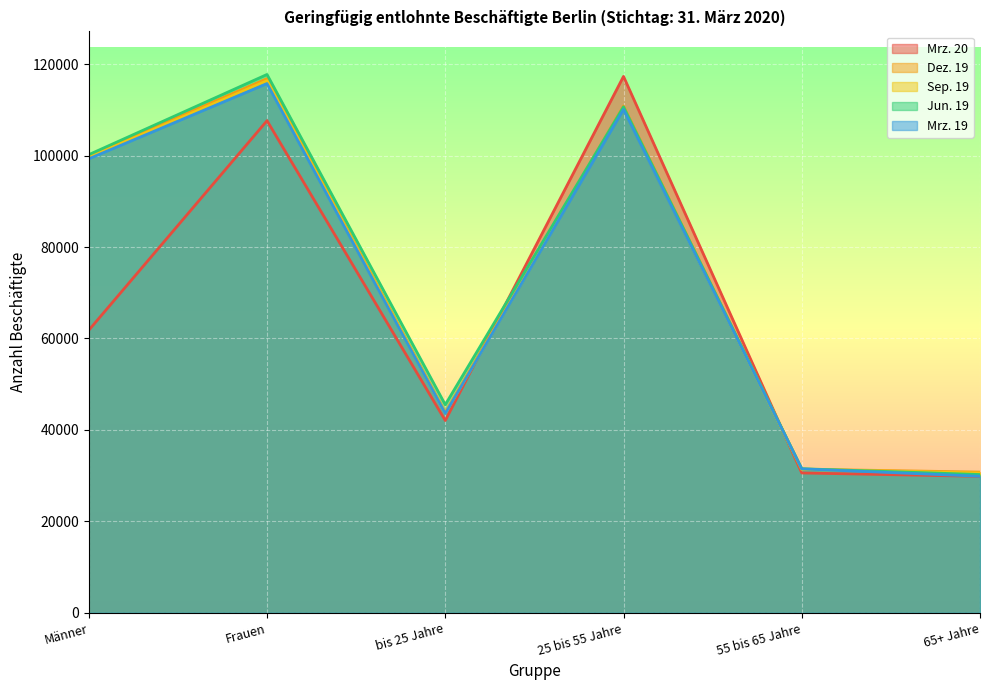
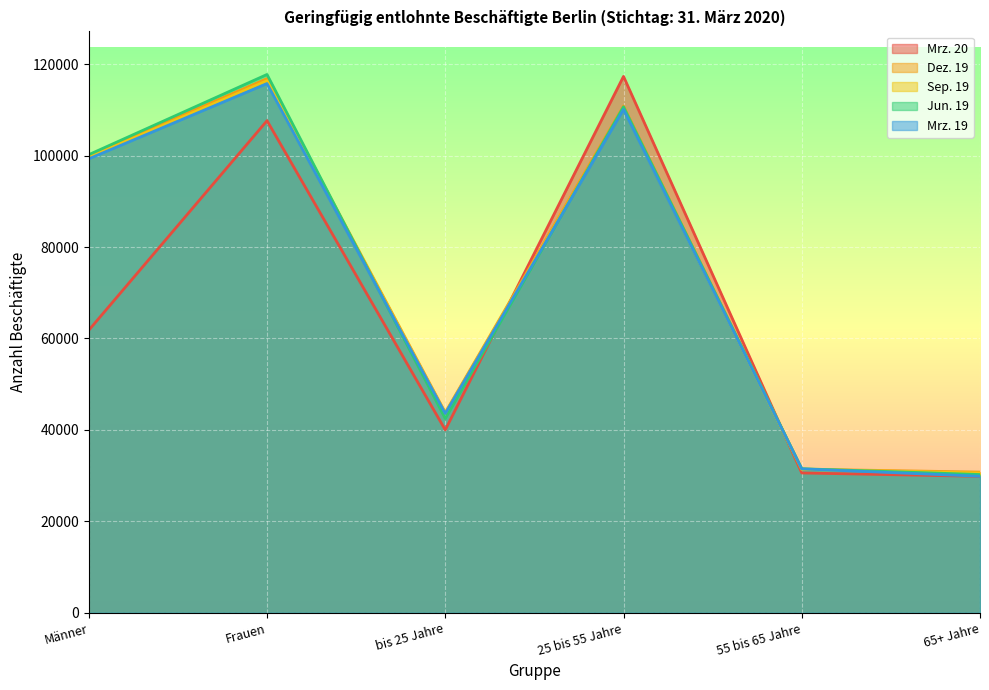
Mrz. 20, bis 25 Jahre: 42000 -> 40000
Jun. 19, bis 25 Jahre: 46000 -> 42000
